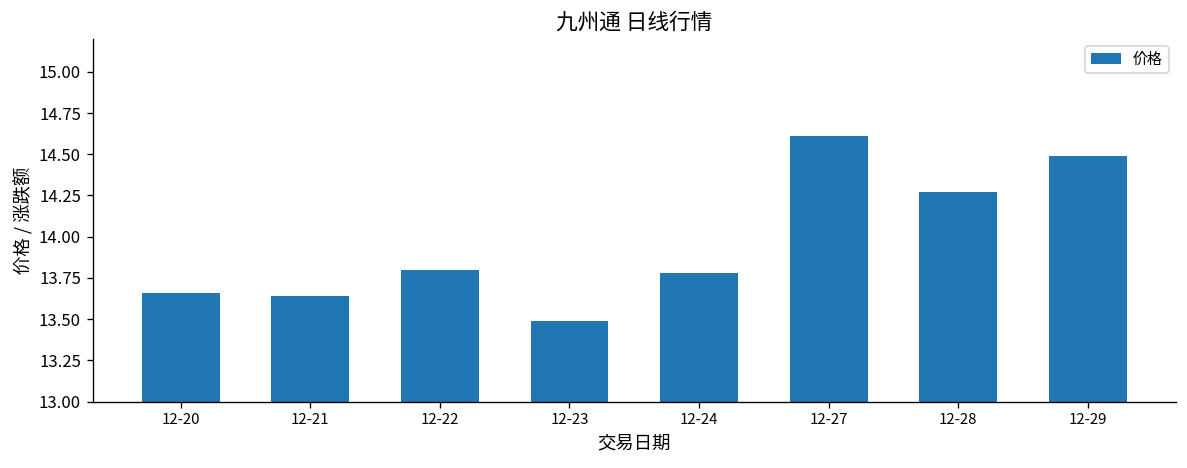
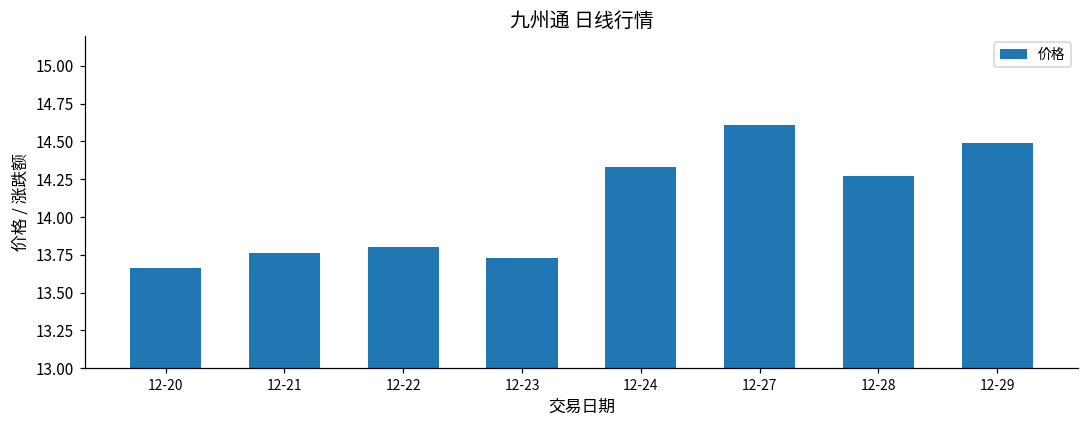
12-21: 13.64 -> 13.76
12-23: 13.49 -> 13.73
12-24: 13.78 -> 14.33
